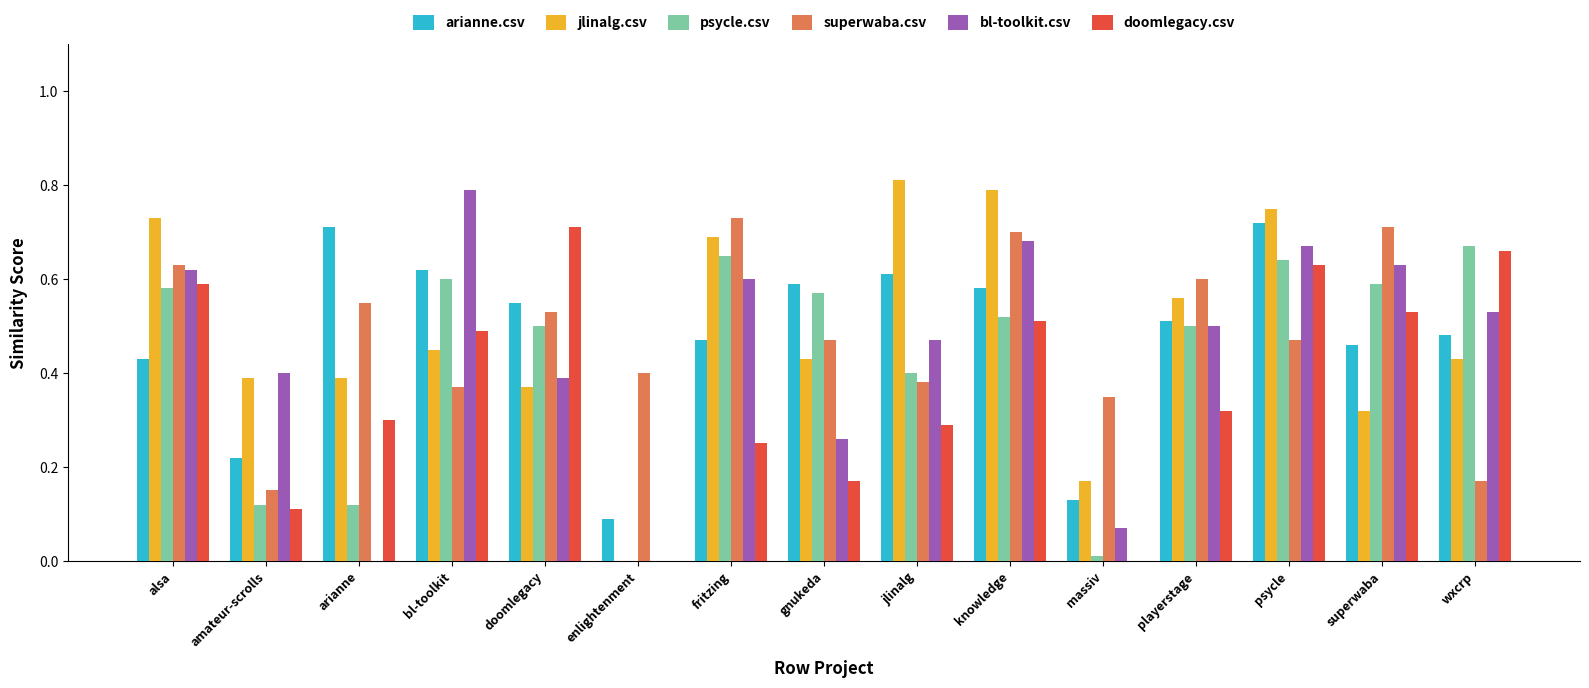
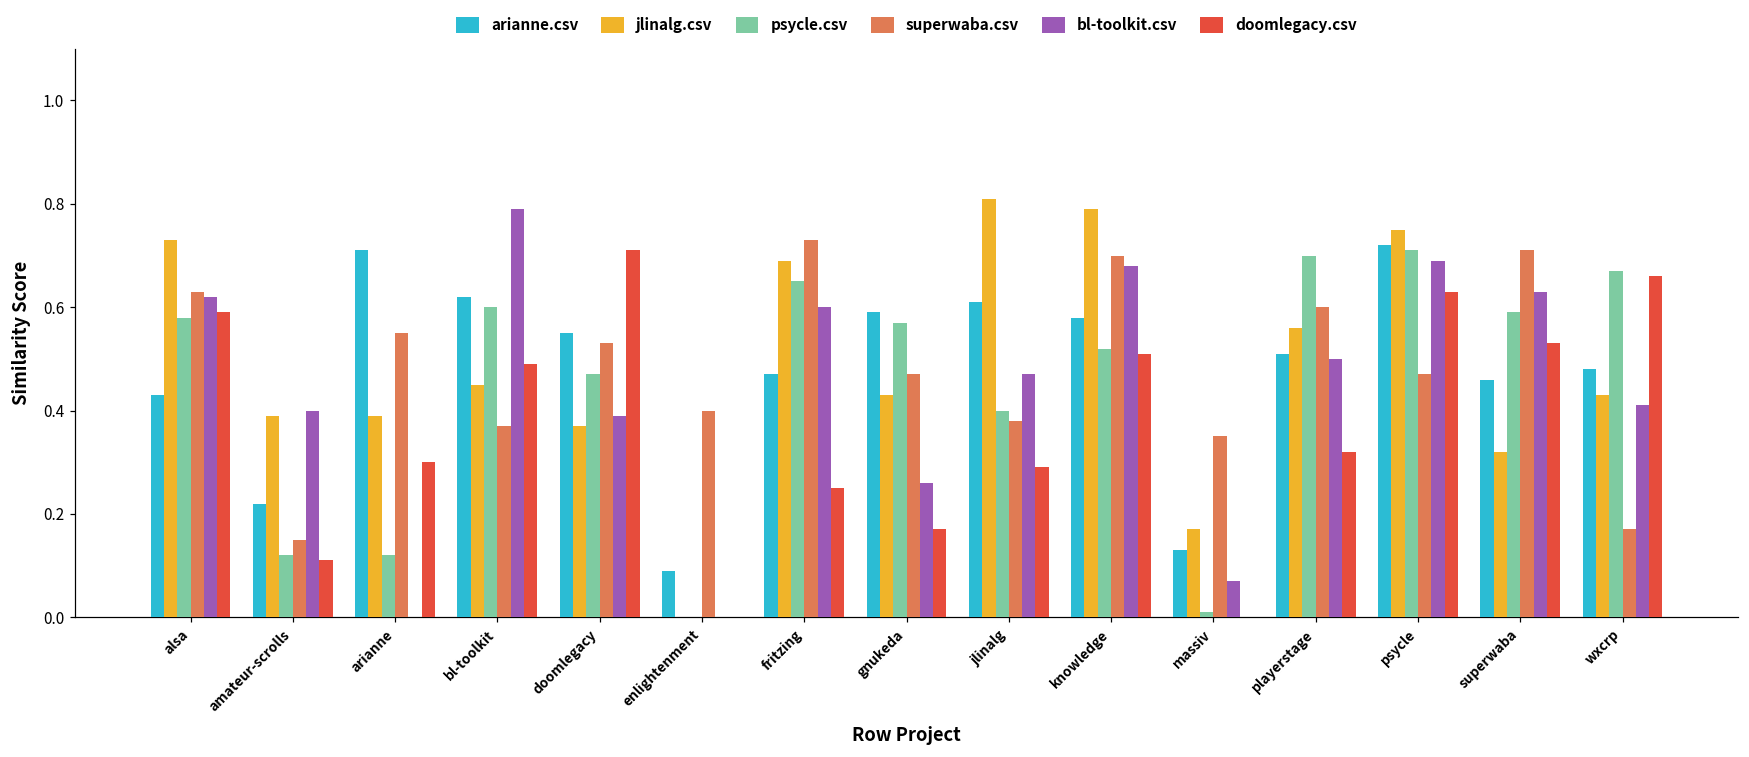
psycle.csv, doomlegacy: 0.50 -> 0.47
psycle.csv, playerstage: 0.5 -> 0.7
psycle.csv, psycle: 0.64 -> 0.71
bl-toolkit.csv, psycle: 0.67 -> 0.69
bl-toolkit.csv, wxcrp: 0.53 -> 0.41
